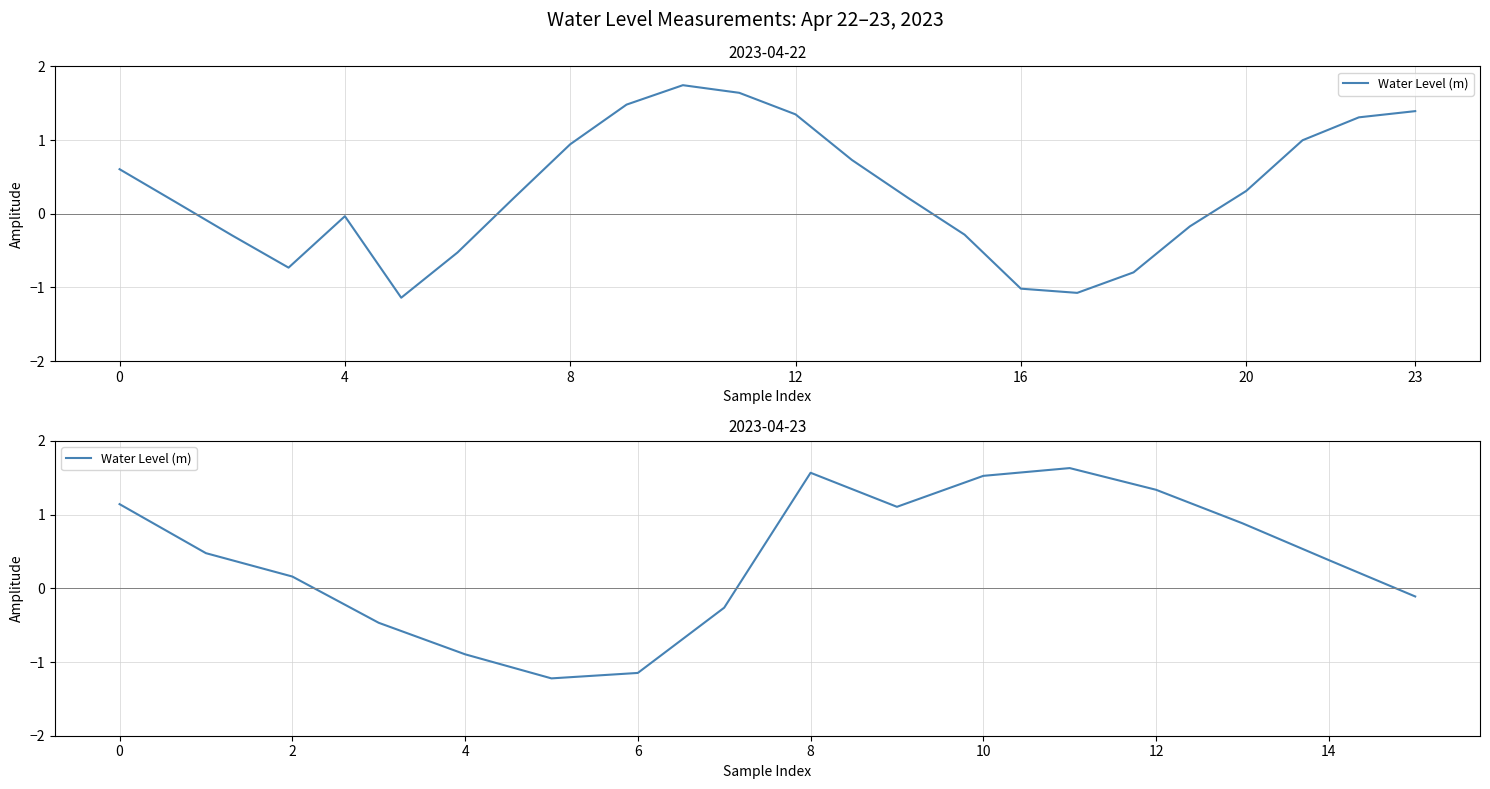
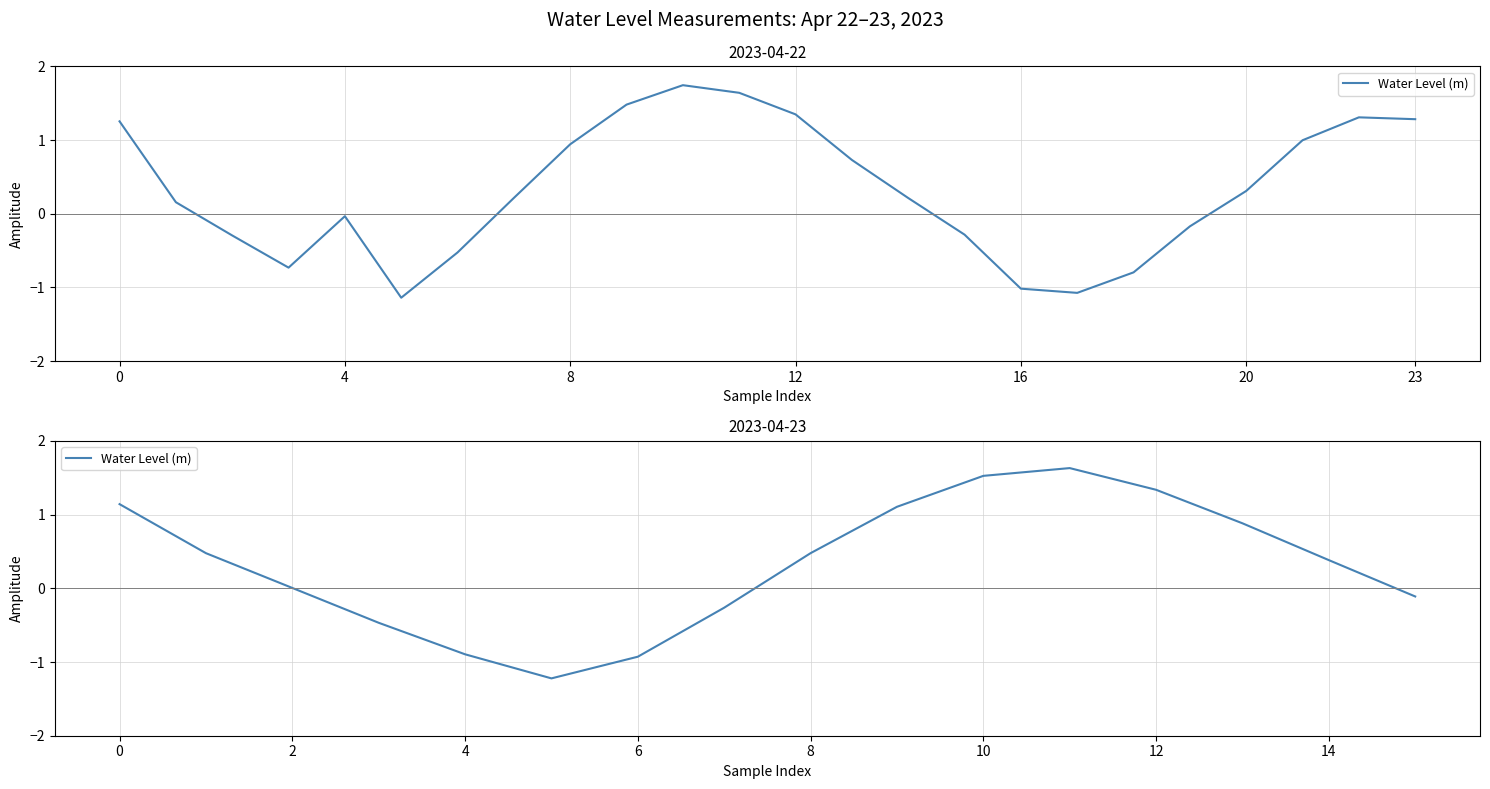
2023-04-22, 0: 0.6 -> 1.3
2023-04-22, 23: 1.4 -> 1.3
2023-04-23, 2: 0.2 -> 0.0
2023-04-23, 6: -1.1 -> -0.9
2023-04-23, 8: 1.6 -> 0.5
